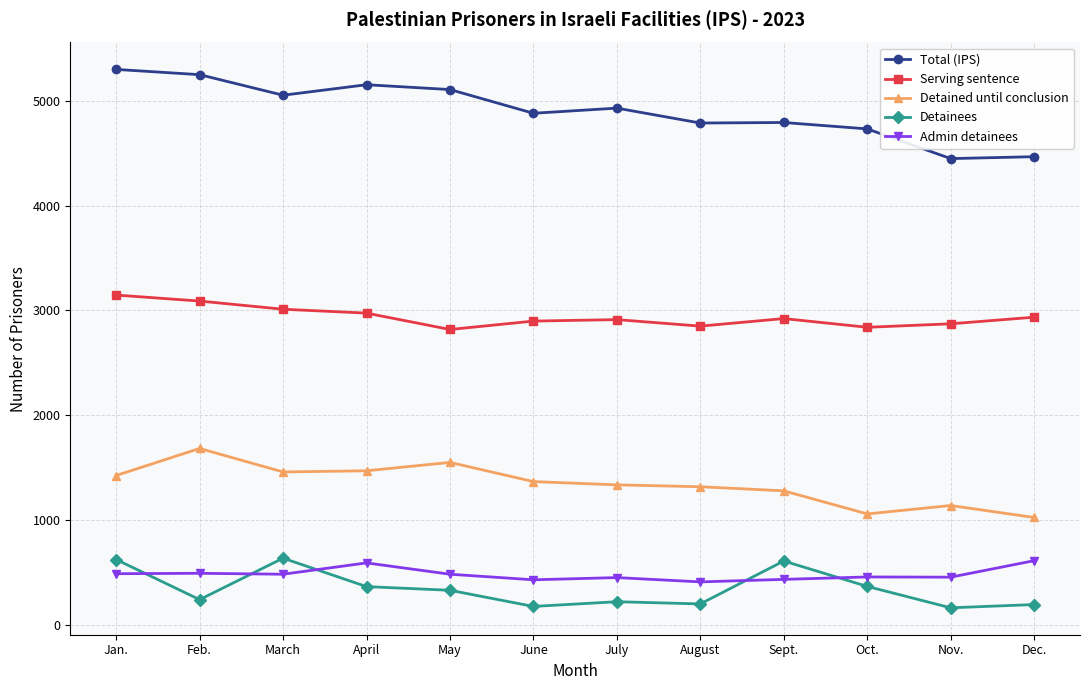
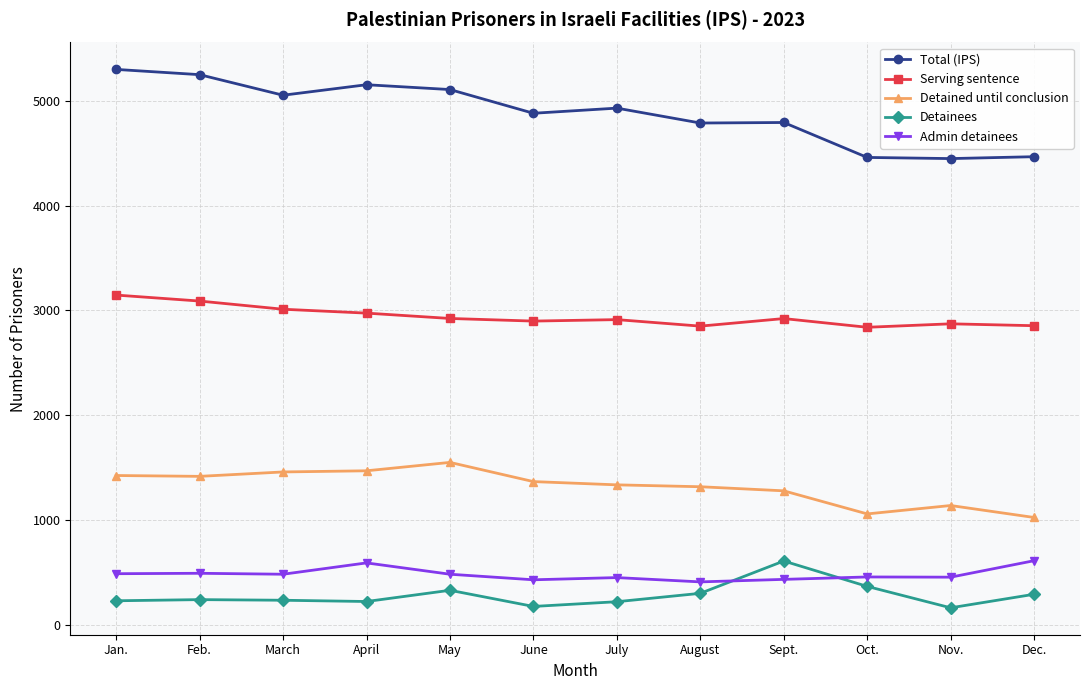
Detainees, Jan.: 630 -> 230
Detained until conclusion, Feb.: 1690 -> 1420
Detainees, March: 640 -> 240
Detainees, April: 370 -> 230
Serving sentence, May: 2820 -> 2920
Detainees, August: 200 -> 300
Total (IPS), Oct.: 4730 -> 4460
Serving sentence, Dec.: 2940 -> 2860
Detainees, Dec.: 200 -> 300
